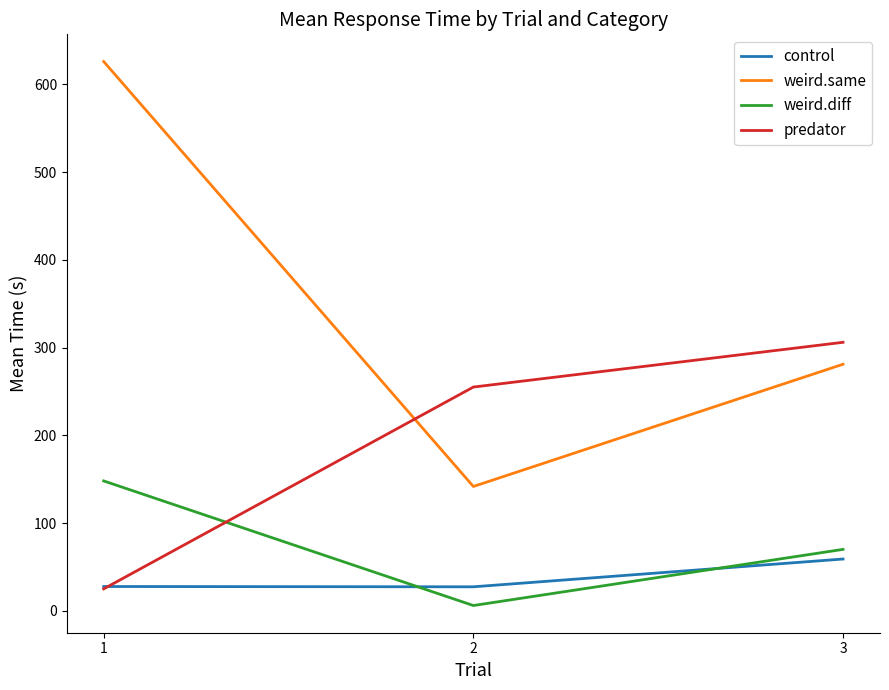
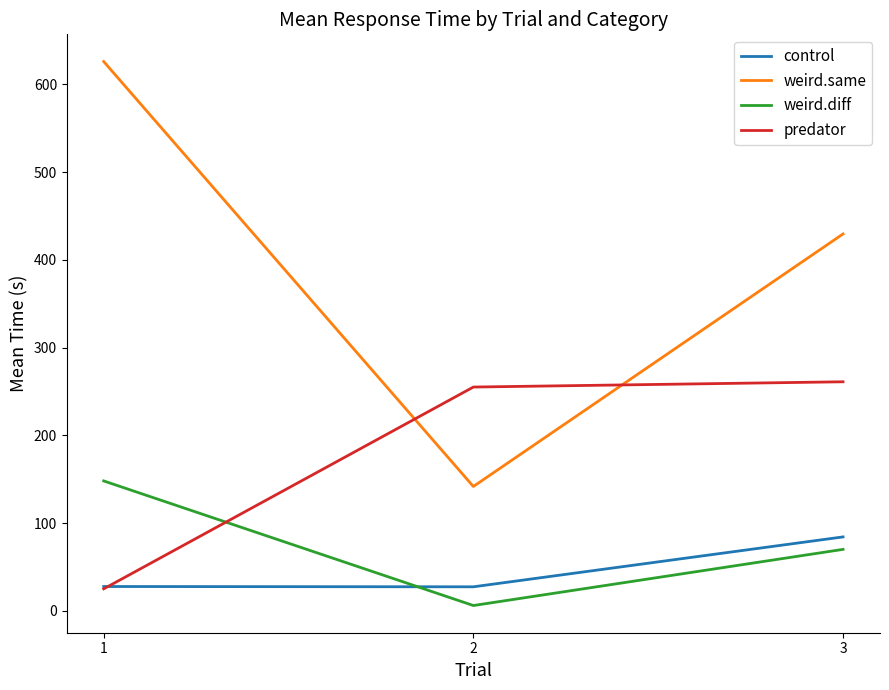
control, 3: 60 -> 80
weird.same, 3: 280 -> 430
predator, 3: 310 -> 260
